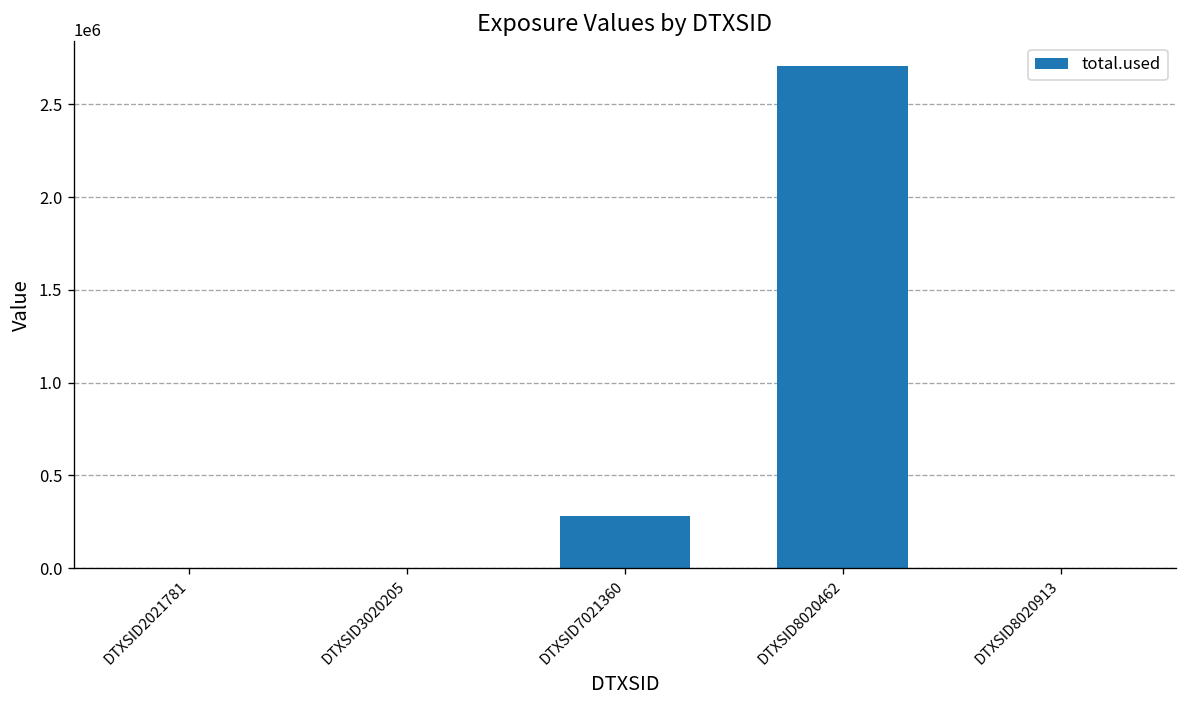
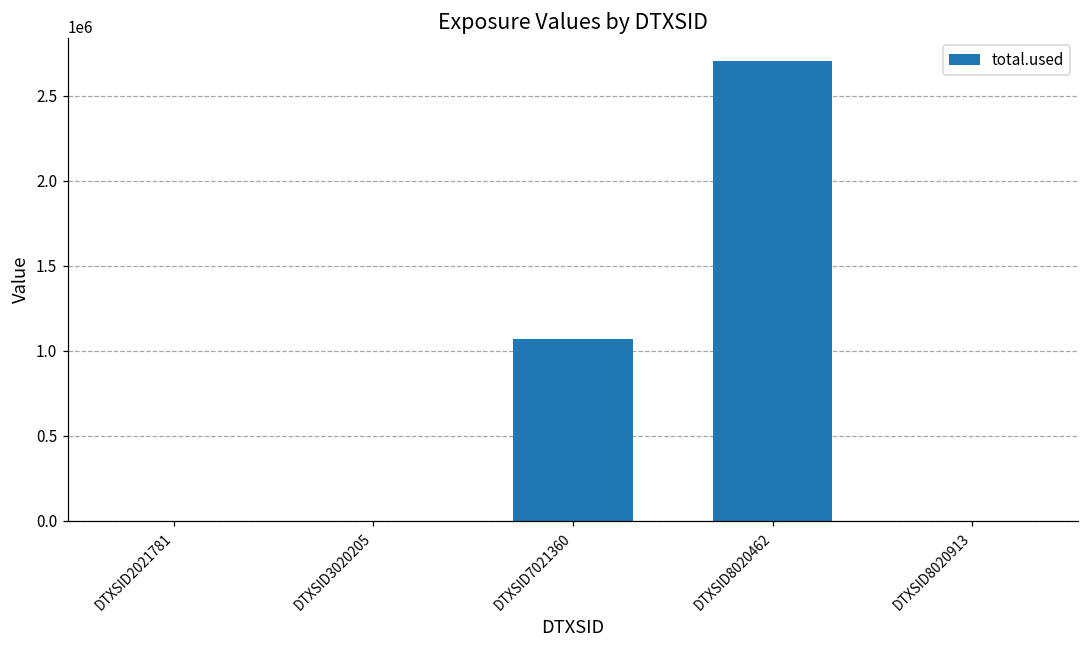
DTXSID7021360: 280000 -> 1070000
